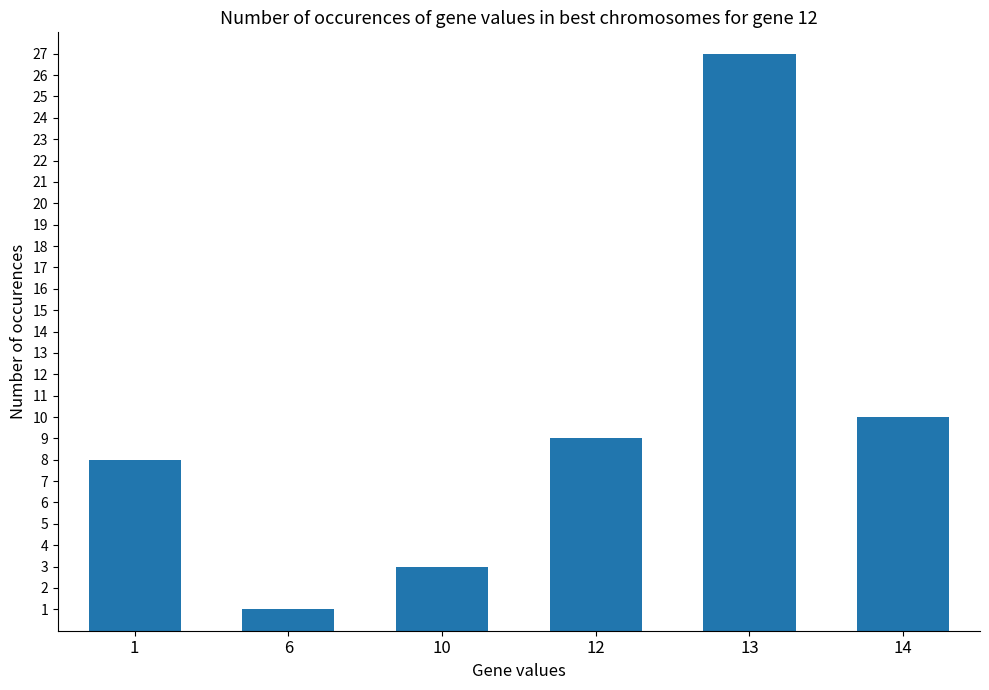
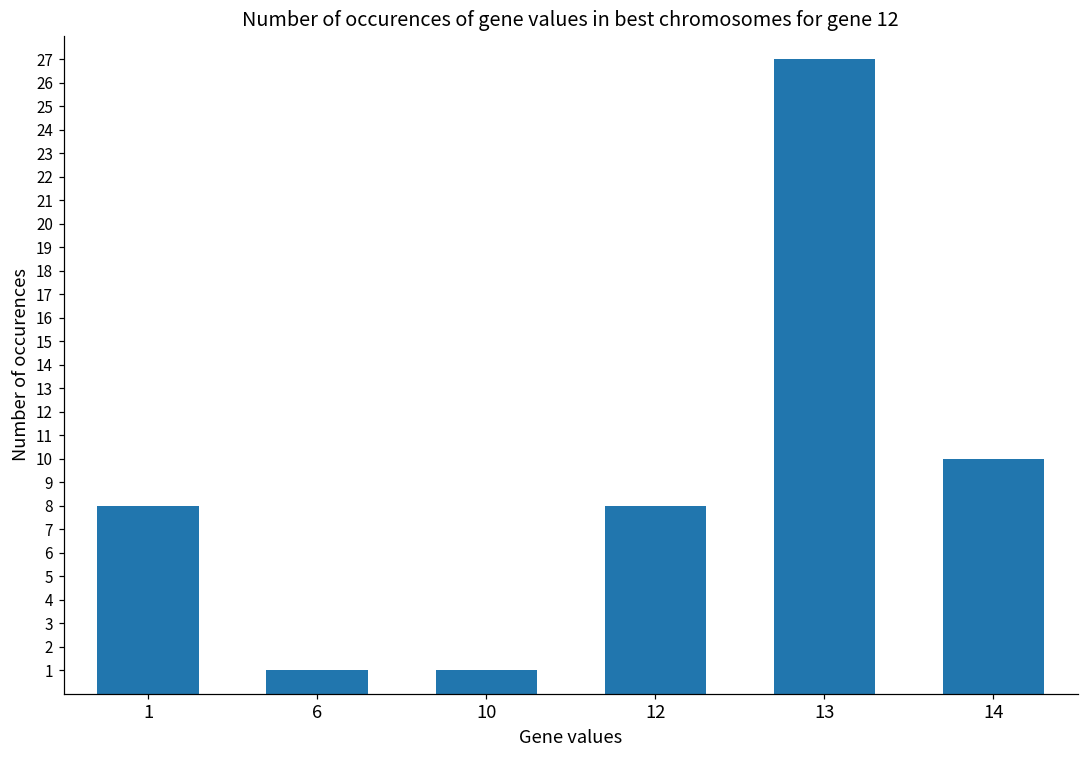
10: 3 -> 1
12: 9 -> 8
